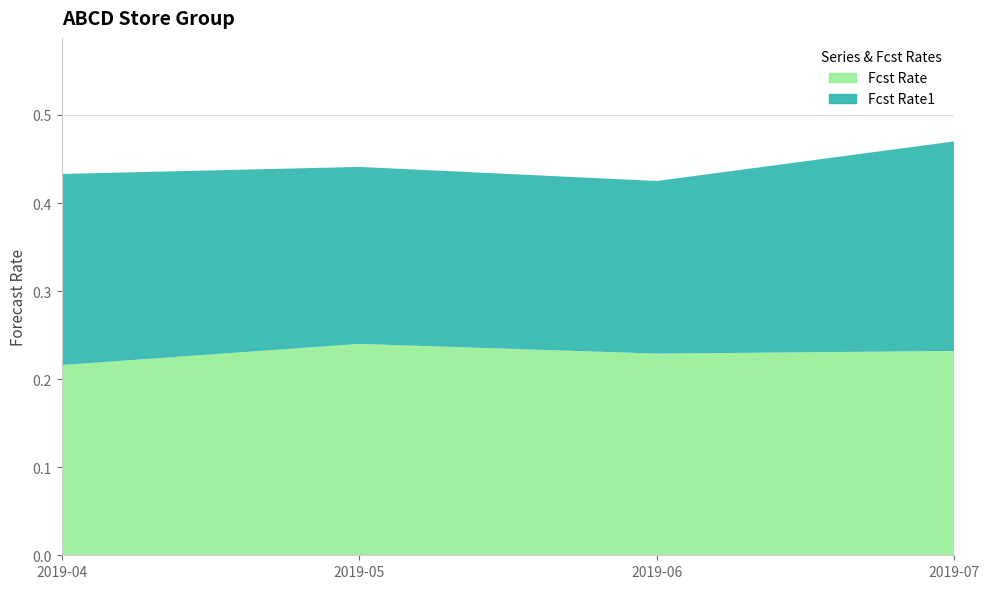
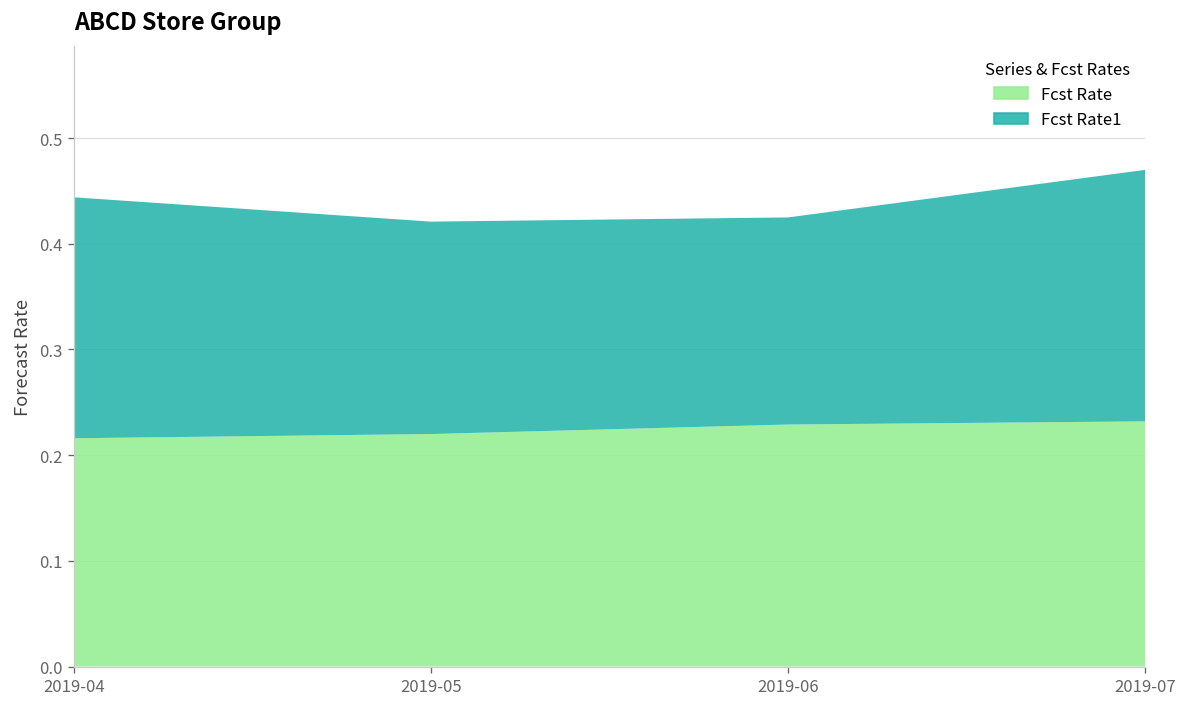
Fcst Rate1, 2019-04: 0.22 -> 0.23
Fcst Rate, 2019-05: 0.24 -> 0.22
